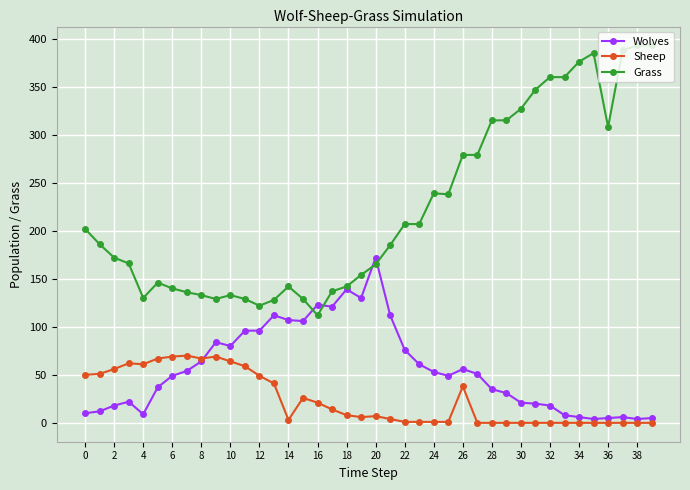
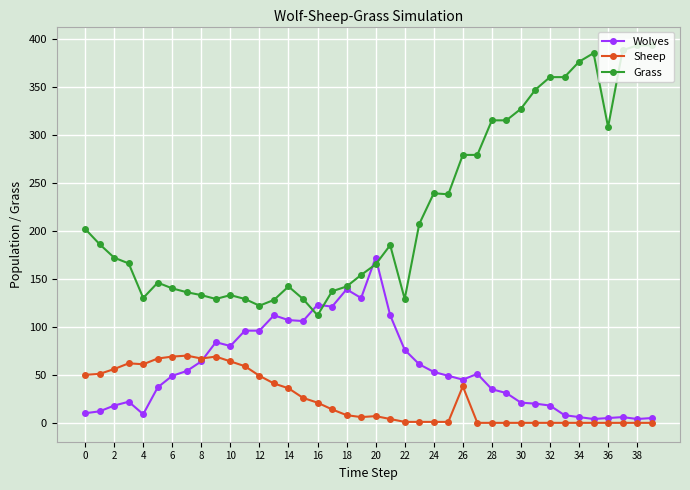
Sheep, 14: 0 -> 40
Grass, 22: 210 -> 130
Wolves, 26: 60 -> 50
